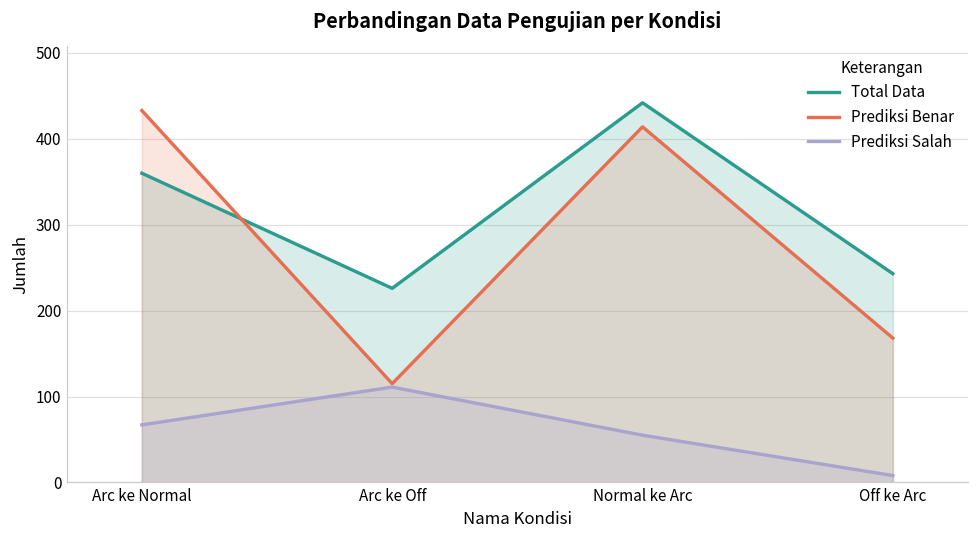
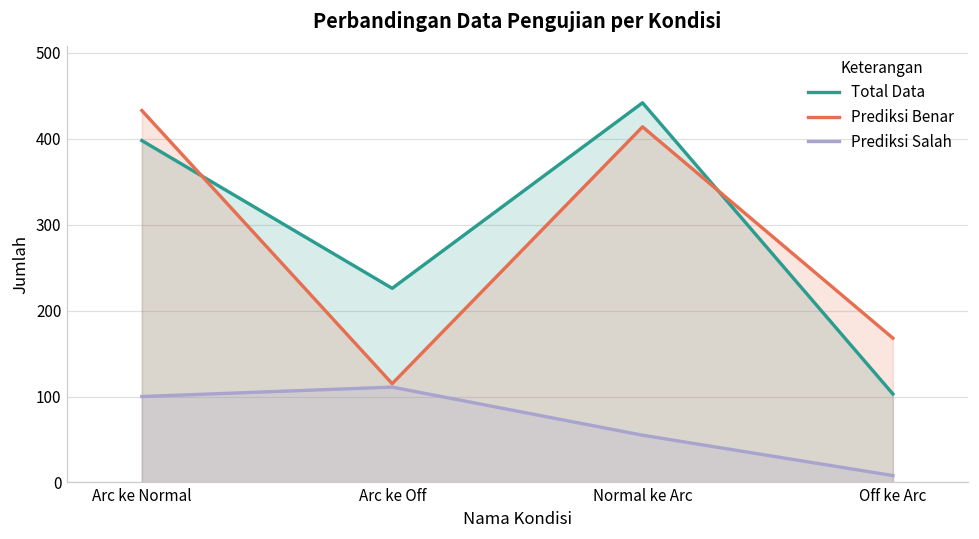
Total Data, Arc ke Normal: 360 -> 400
Prediksi Salah, Arc ke Normal: 70 -> 100
Total Data, Off ke Arc: 240 -> 100
